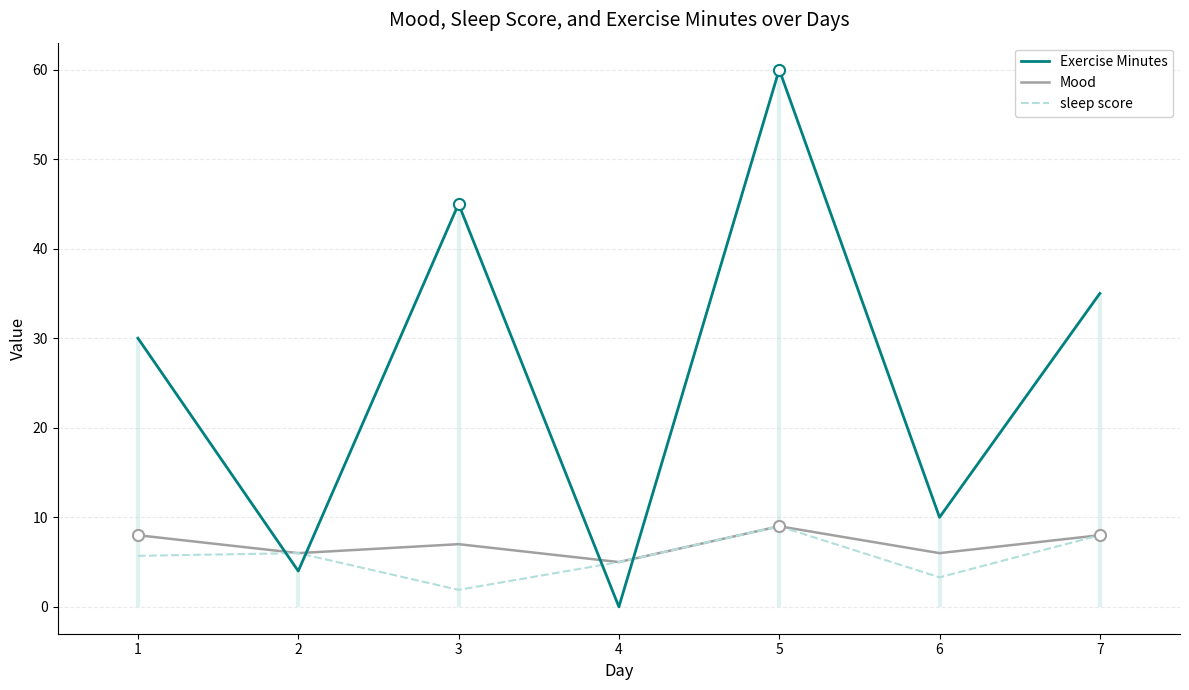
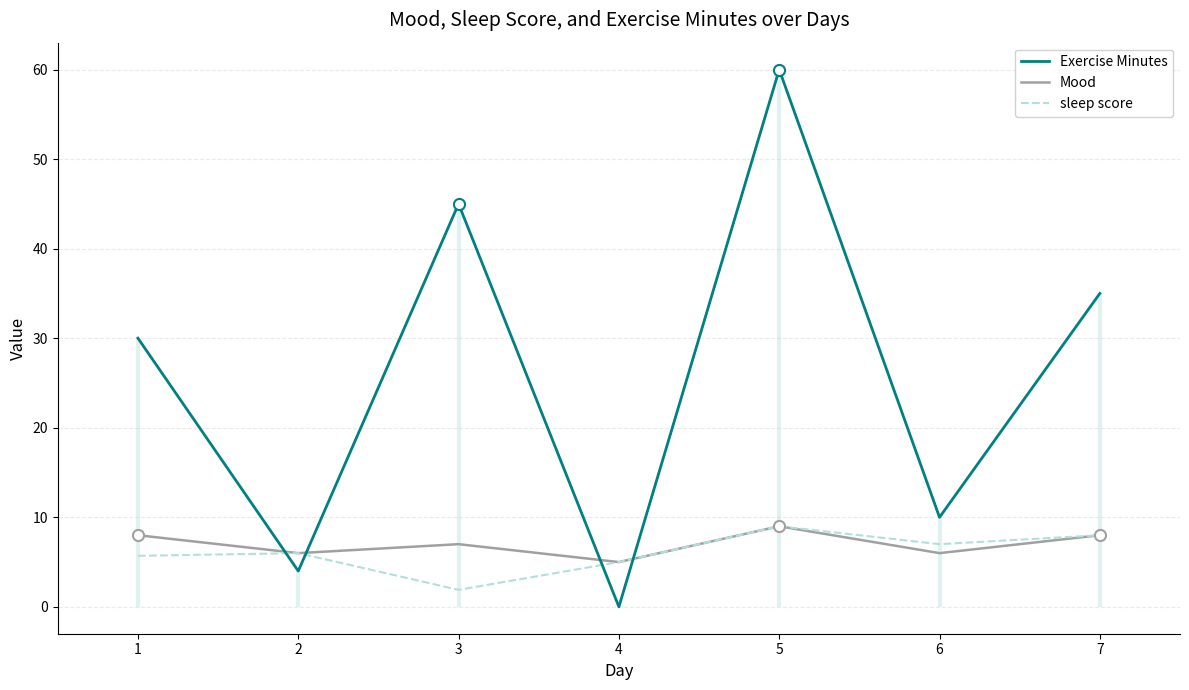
sleep score, 6: 3 -> 7
